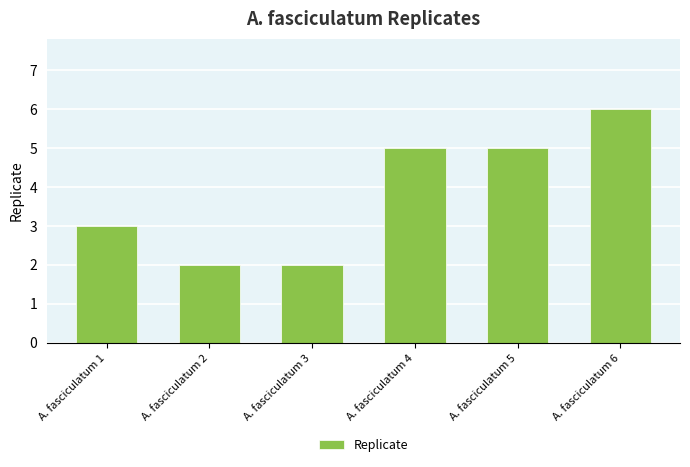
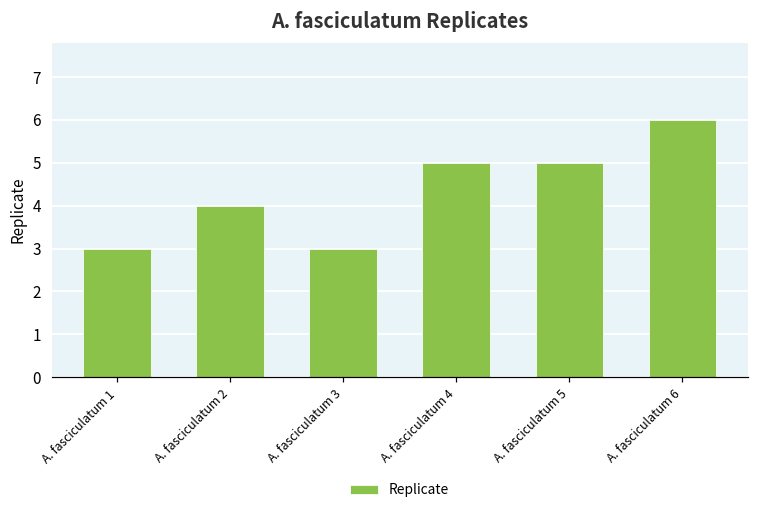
A. fasciculatum 2: 2 -> 4
A. fasciculatum 3: 2 -> 3
